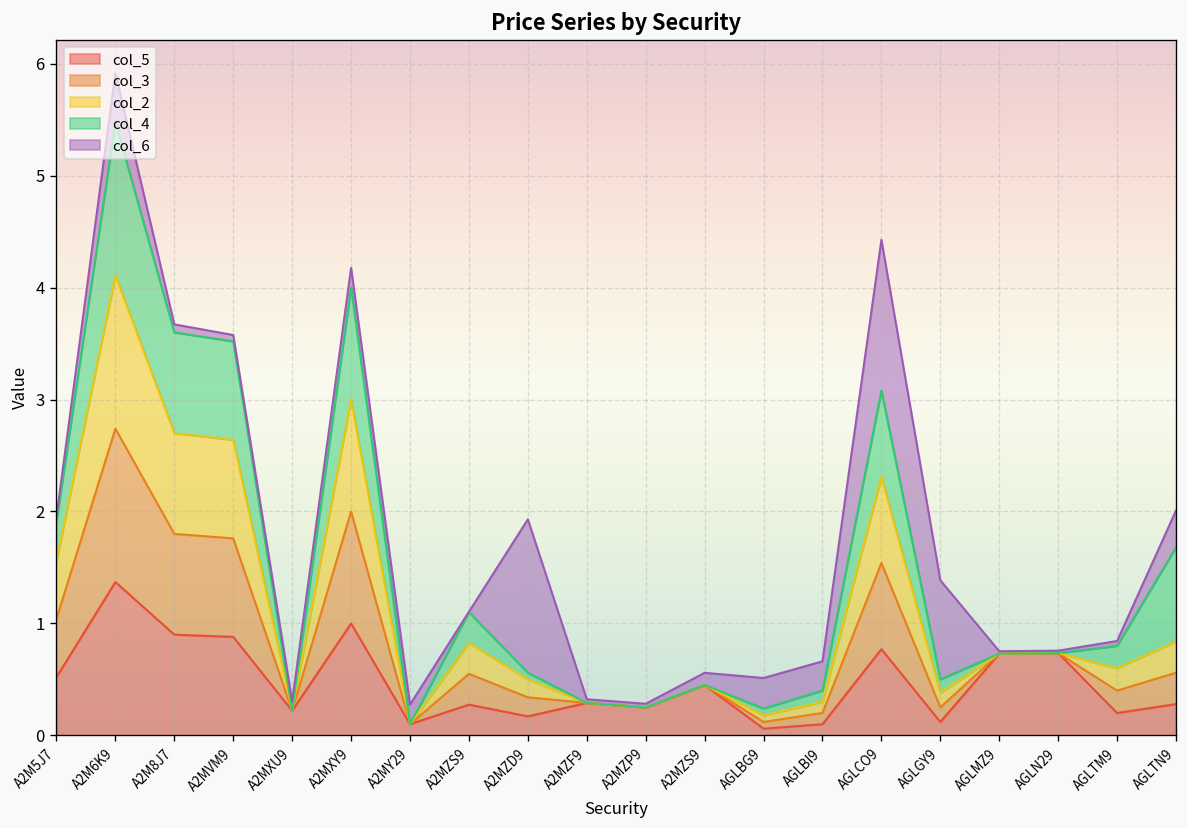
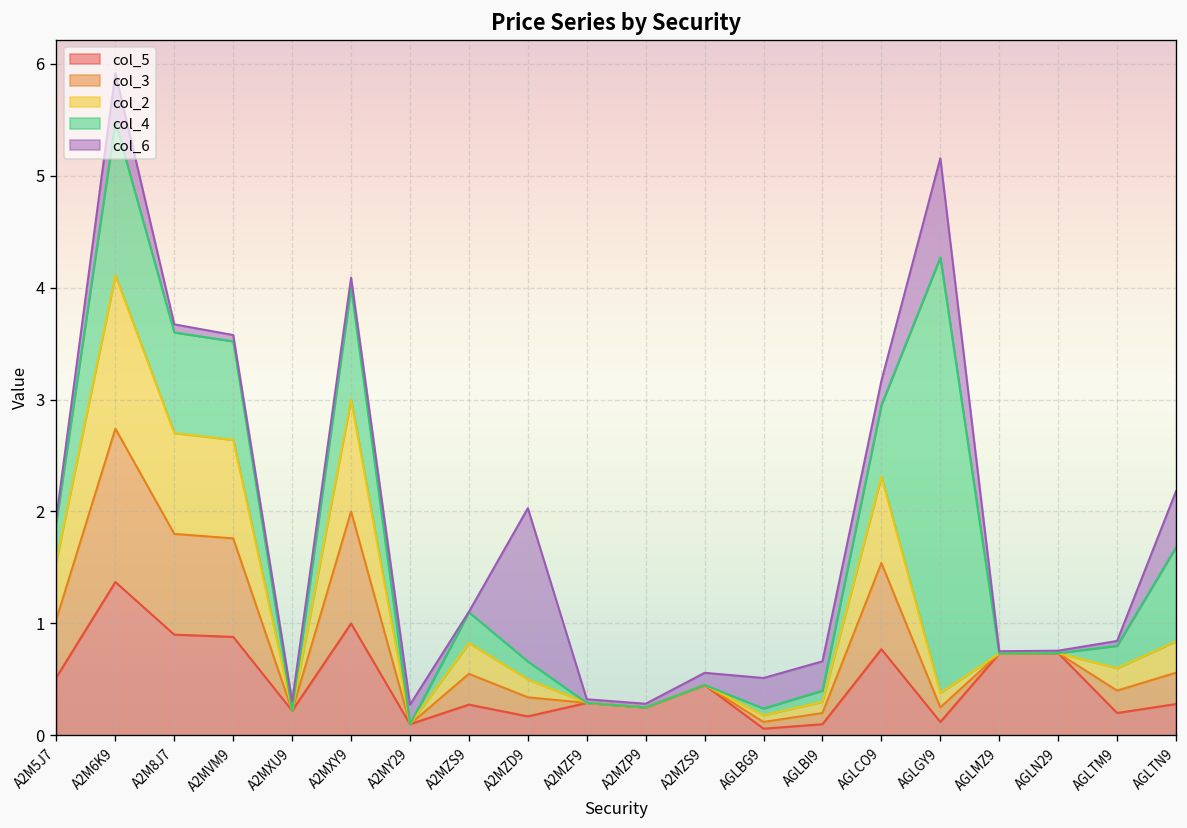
col_6, A2MXY9: 0.2 -> 0.1
col_4, A2MZD9: 0.1 -> 0.2
col_4, AGLCO9: 0.8 -> 0.6
col_6, AGLCO9: 1.3 -> 0.2
col_4, AGLGY9: 0.1 -> 3.9
col_6, AGLTN9: 0.3 -> 0.5
